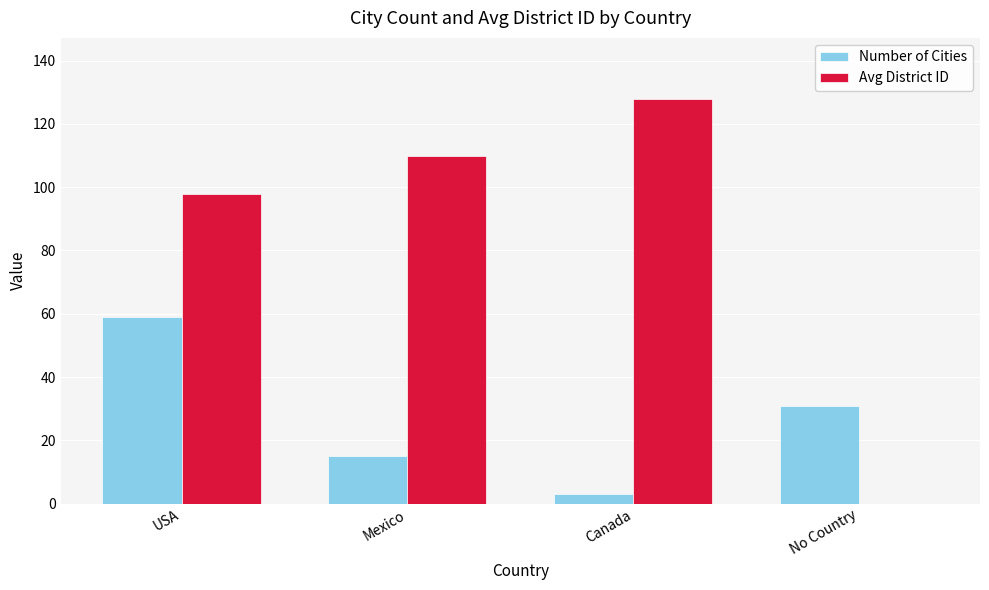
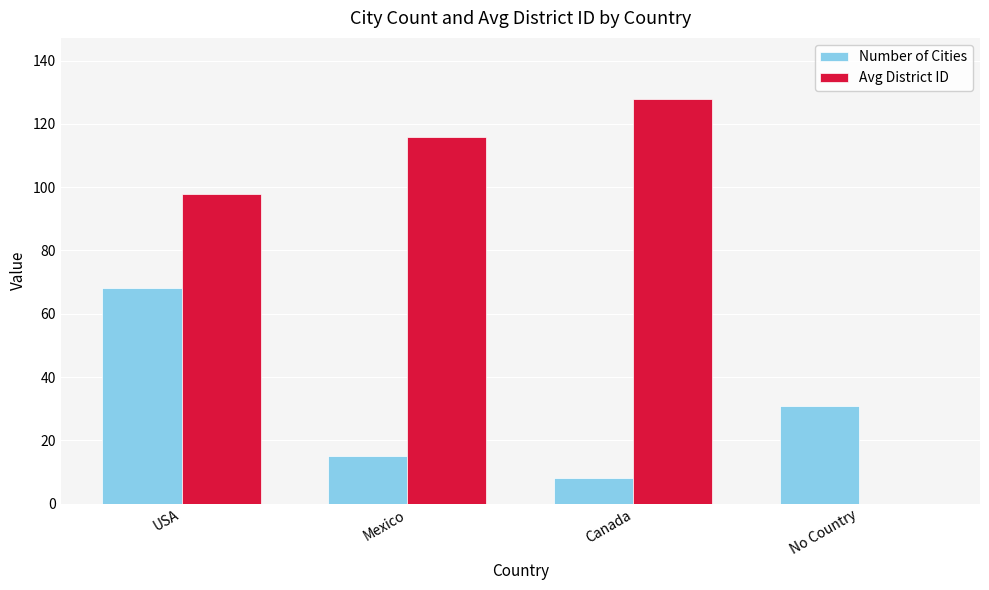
Number of Cities, USA: 59 -> 68
Avg District ID, Mexico: 110 -> 116
Number of Cities, Canada: 3 -> 8
